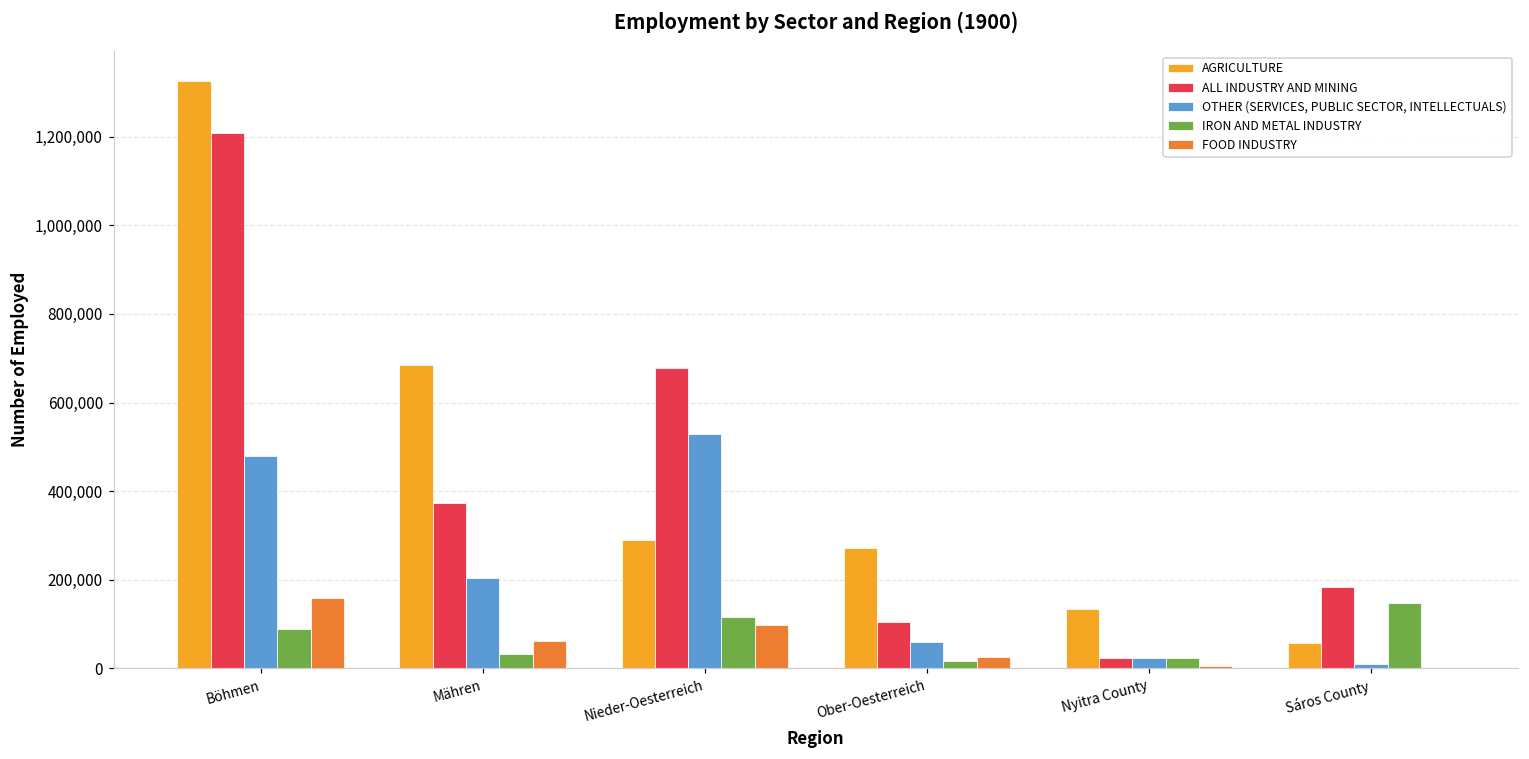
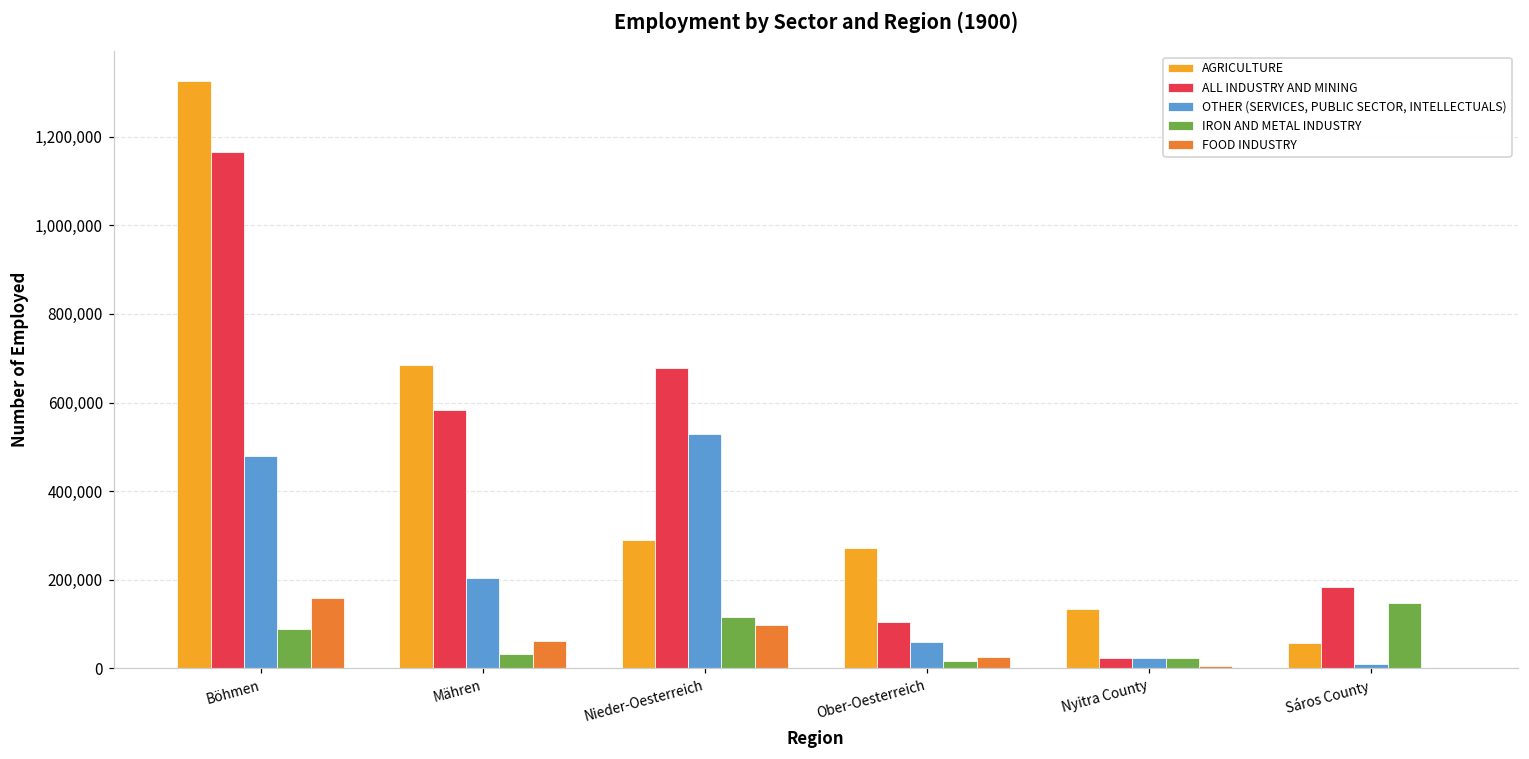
ALL INDUSTRY AND MINING, Böhmen: 1,210,000 -> 1,170,000
ALL INDUSTRY AND MINING, Mähren: 370,000 -> 580,000
